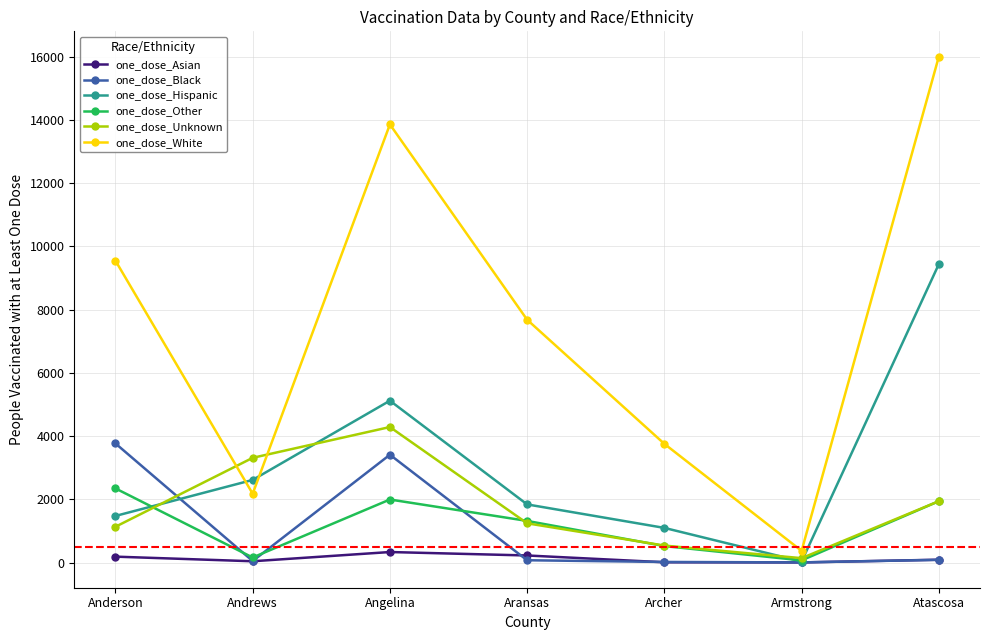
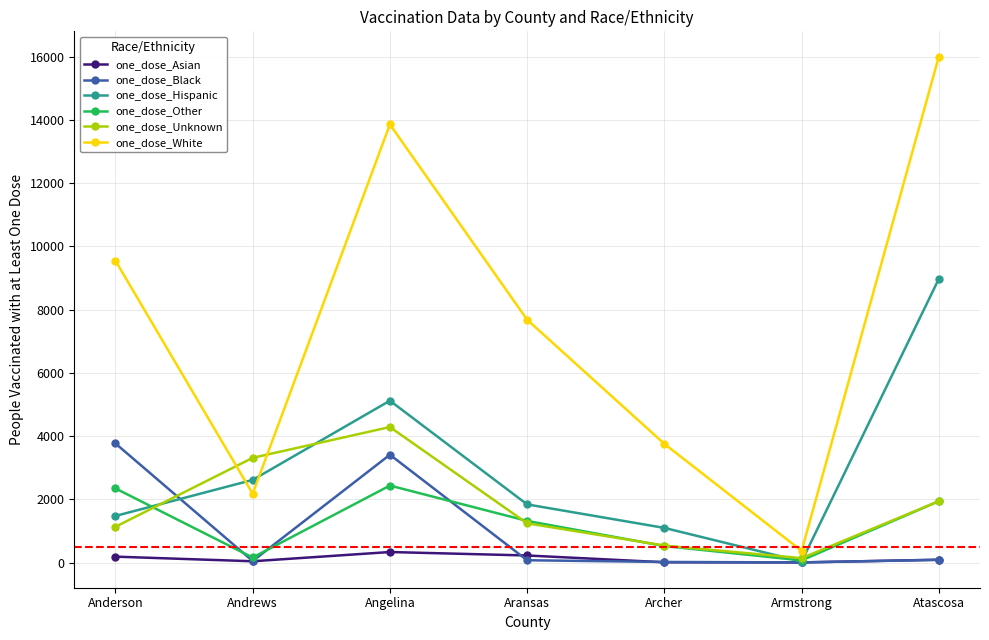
one_dose_Other, Angelina: 2000 -> 2400
one_dose_Hispanic, Atascosa: 9400 -> 9000
